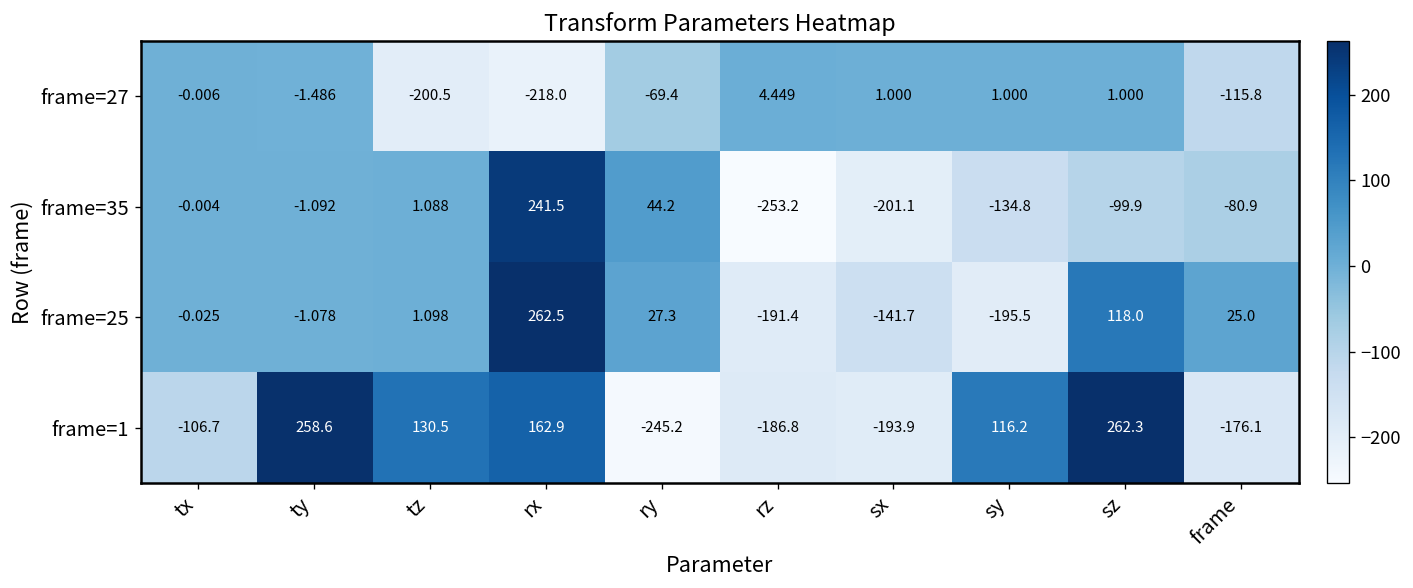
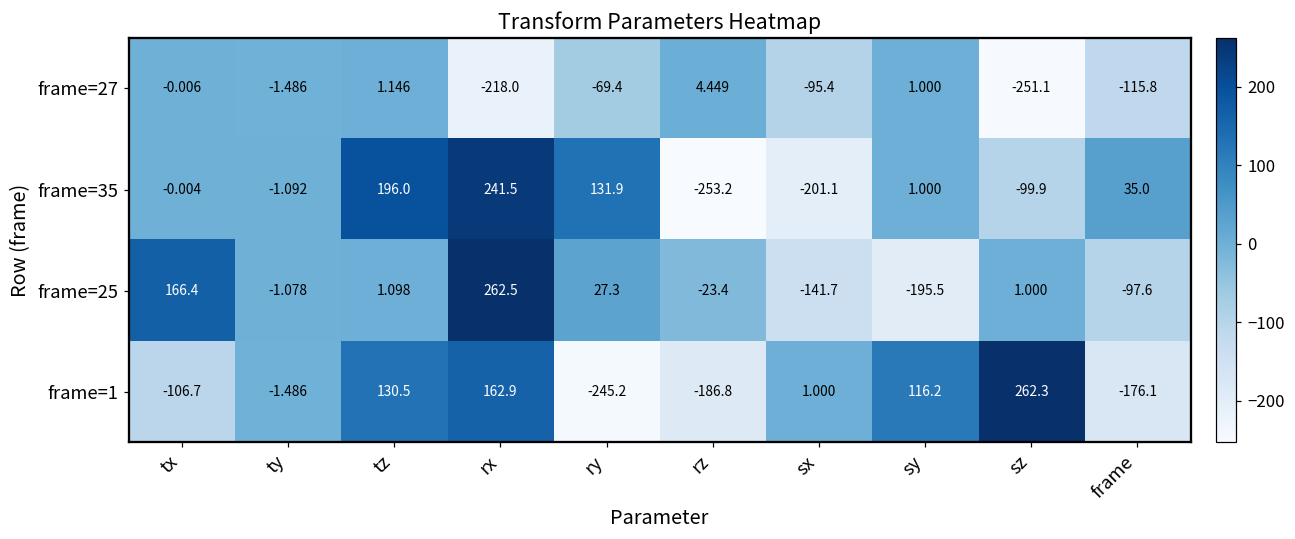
frame=27, tz: -200.5 -> 1.146
frame=27, sx: 1.000 -> -95.4
frame=27, sz: 1.000 -> -251.1
frame=35, tz: 1.088 -> 196.0
frame=35, ry: 44.2 -> 131.9
frame=35, sy: -134.8 -> 1.000
frame=35, frame: -80.9 -> 35.0
frame=25, tx: -0.025 -> 166.4
frame=25, rz: -191.4 -> -23.4
frame=25, sz: 118.0 -> 1.000
frame=25, frame: 25.0 -> -97.6
frame=1, ty: 258.6 -> -1.486
frame=1, sx: -193.9 -> 1.000
